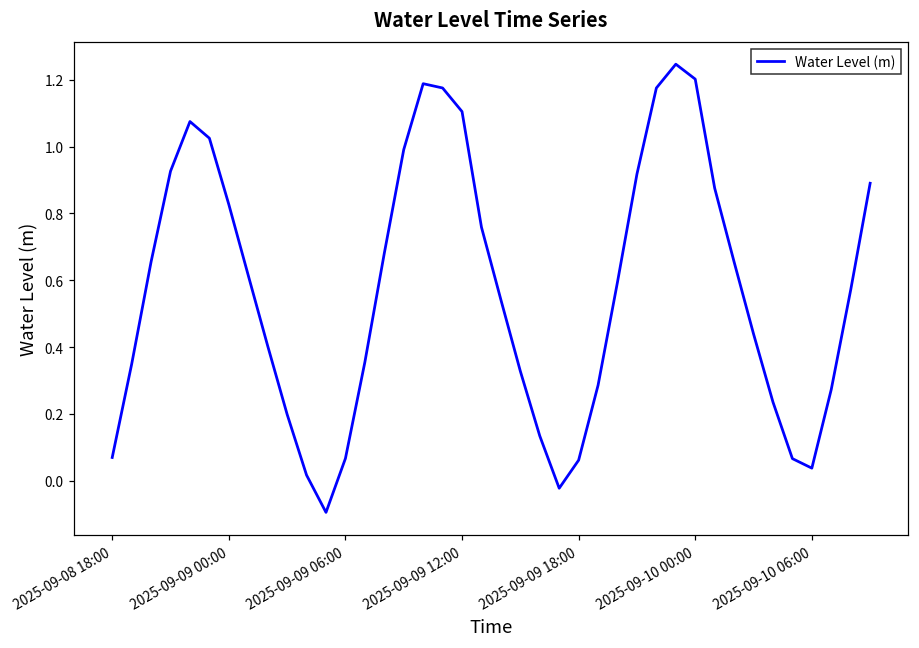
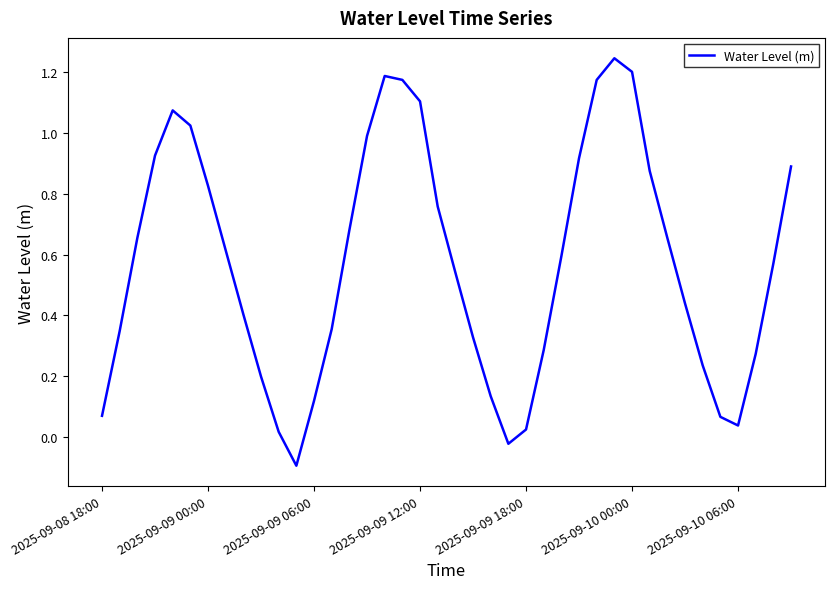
2025-09-09 06:00: 0.07 -> 0.12
2025-09-09 18:00: 0.06 -> 0.02
